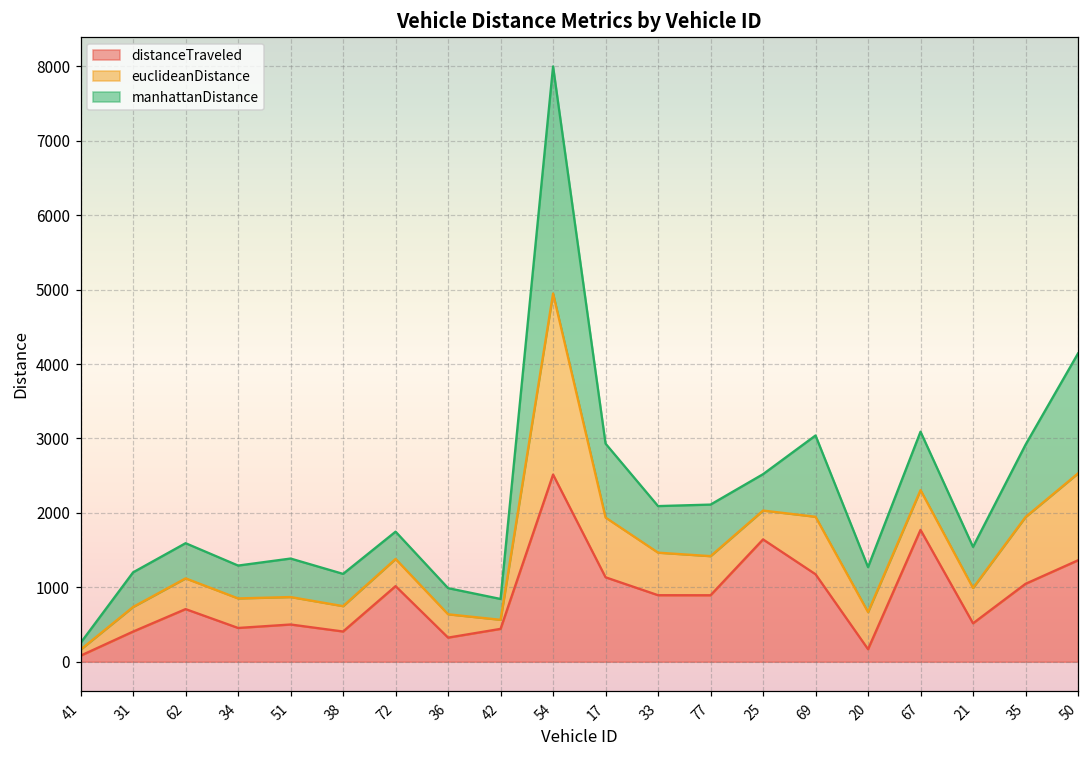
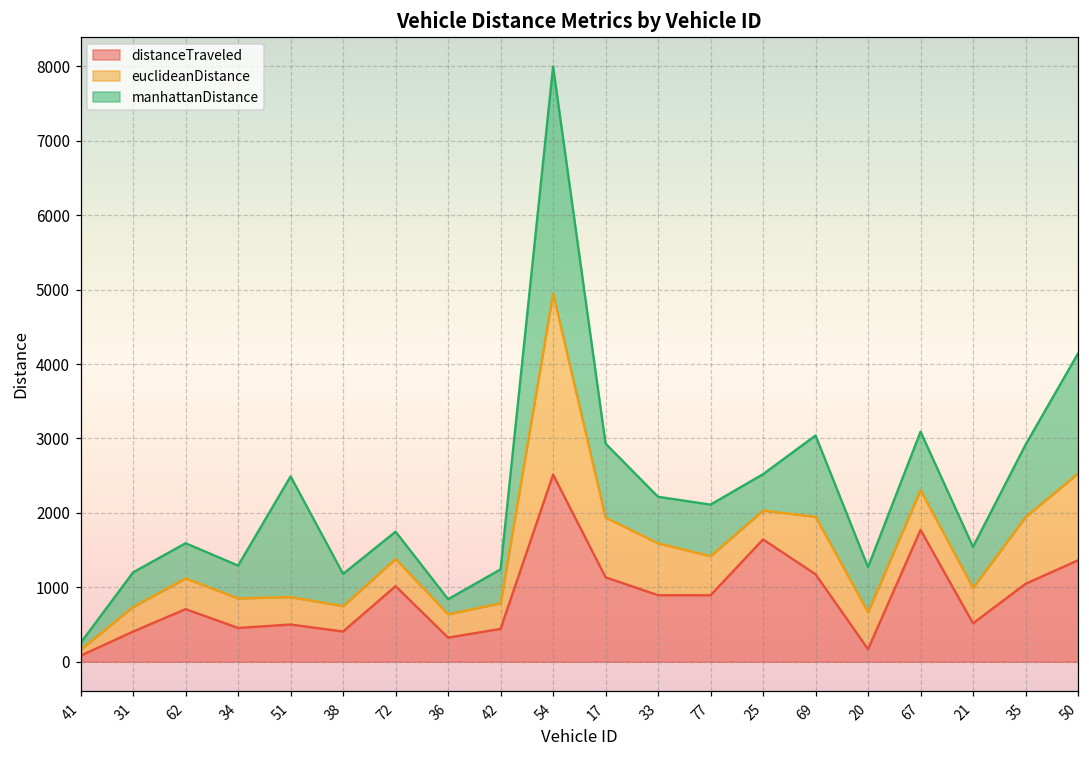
manhattanDistance, 51: 500 -> 1600
manhattanDistance, 36: 400 -> 200
euclideanDistance, 42: 100 -> 300
manhattanDistance, 42: 300 -> 500
euclideanDistance, 33: 600 -> 700
